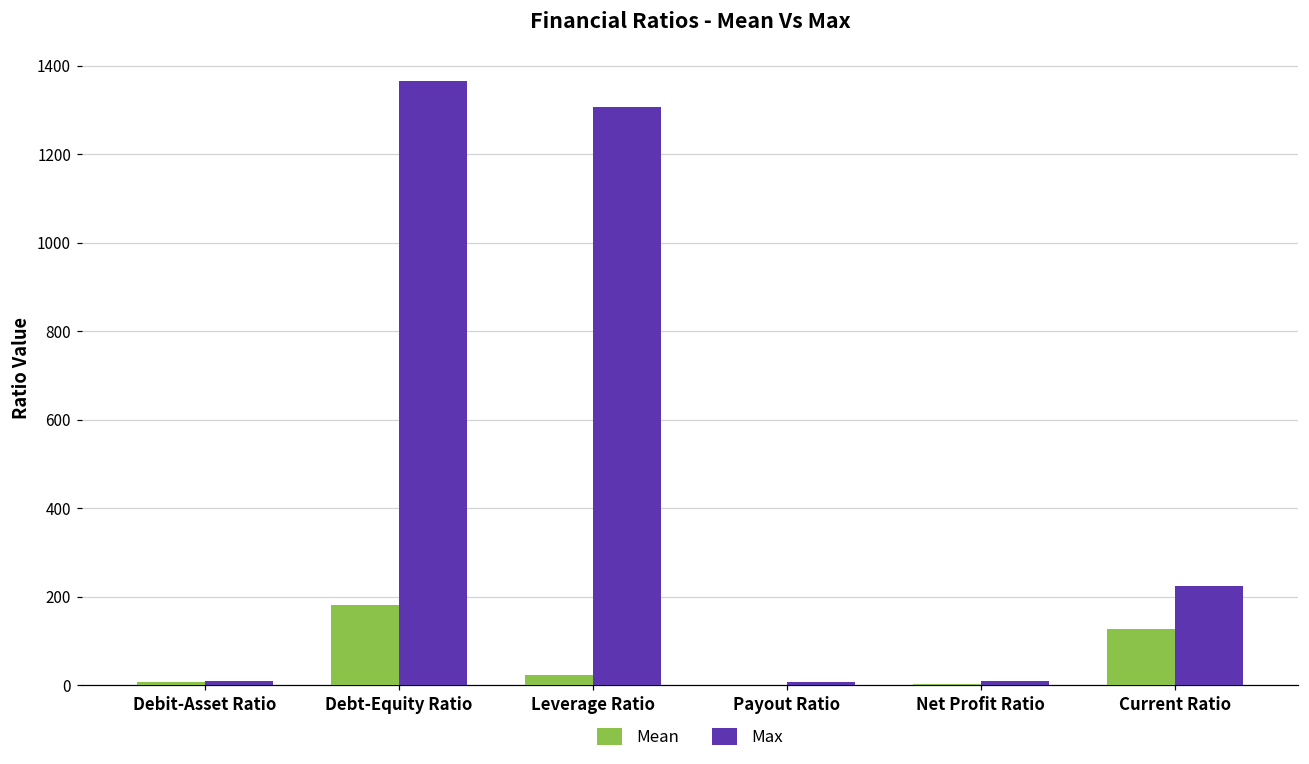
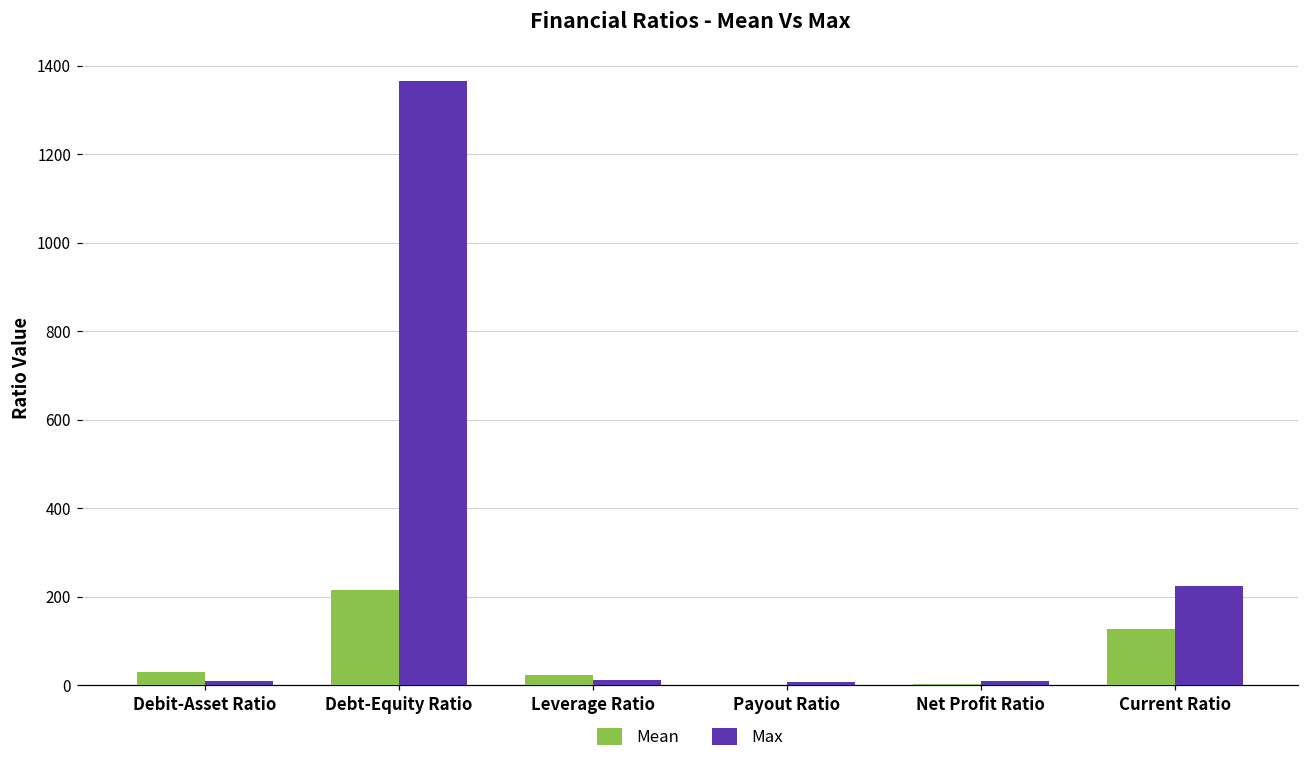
Mean, Debit-Asset Ratio: 10 -> 30
Mean, Debt-Equity Ratio: 180 -> 210
Max, Leverage Ratio: 1310 -> 10
